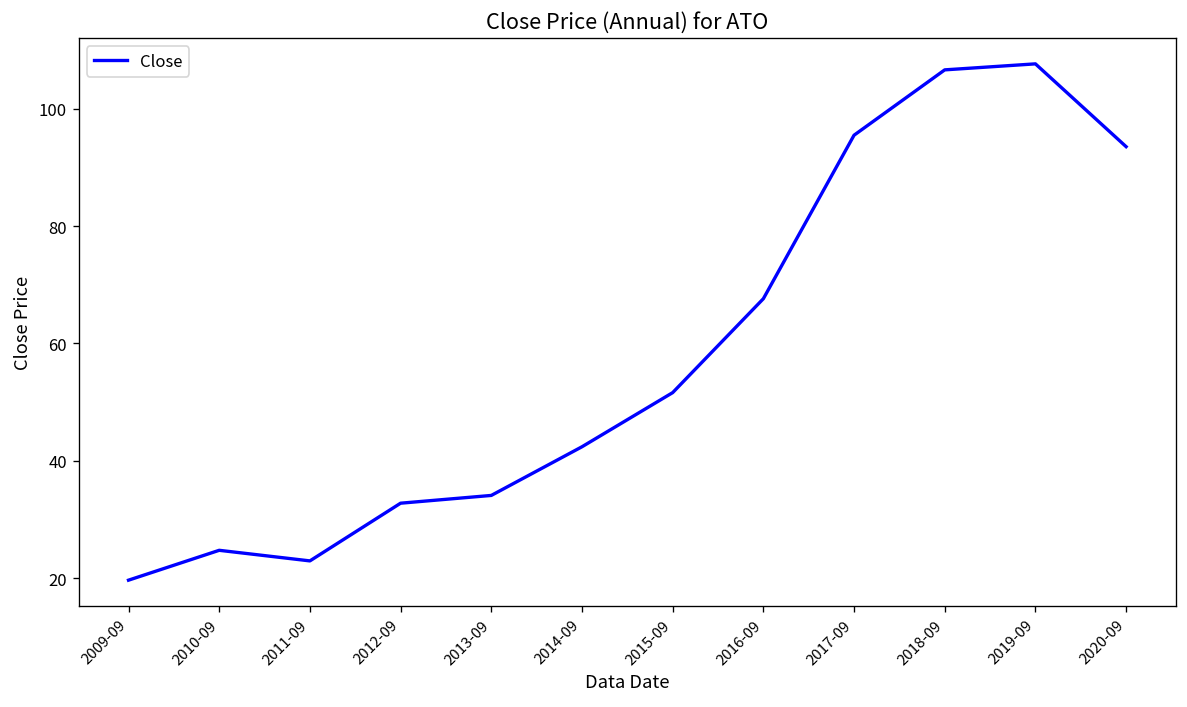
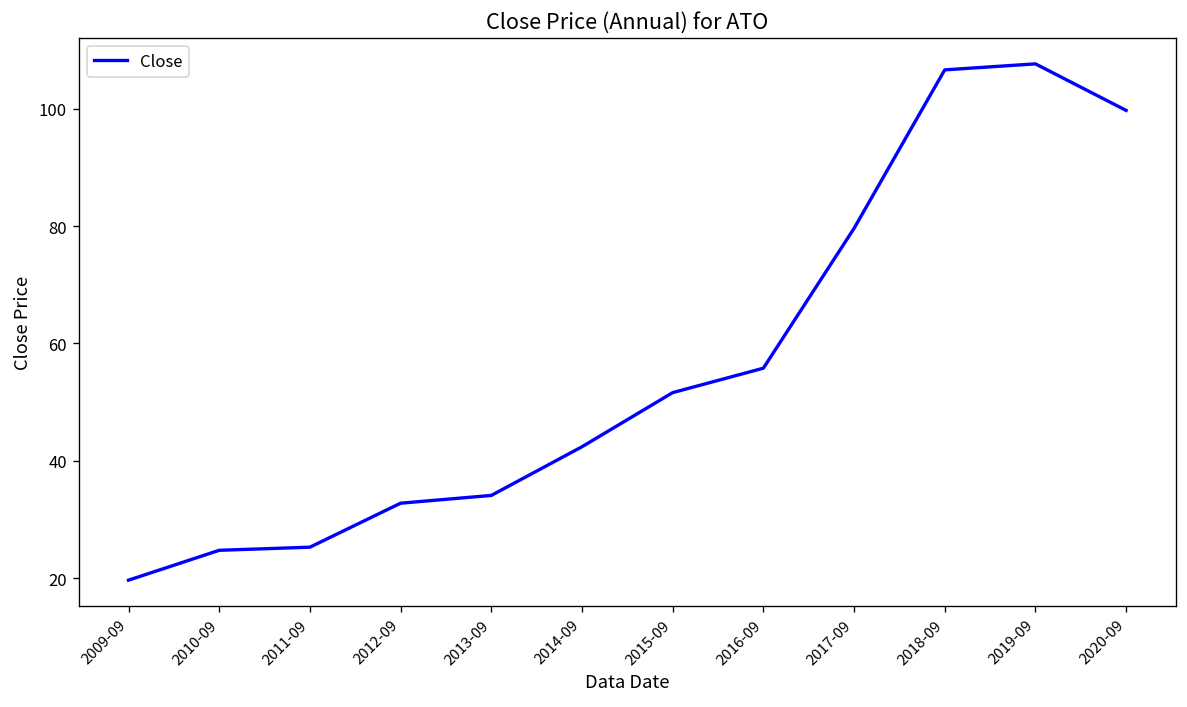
2011-09: 23 -> 25
2016-09: 68 -> 56
2017-09: 95 -> 80
2020-09: 94 -> 100
